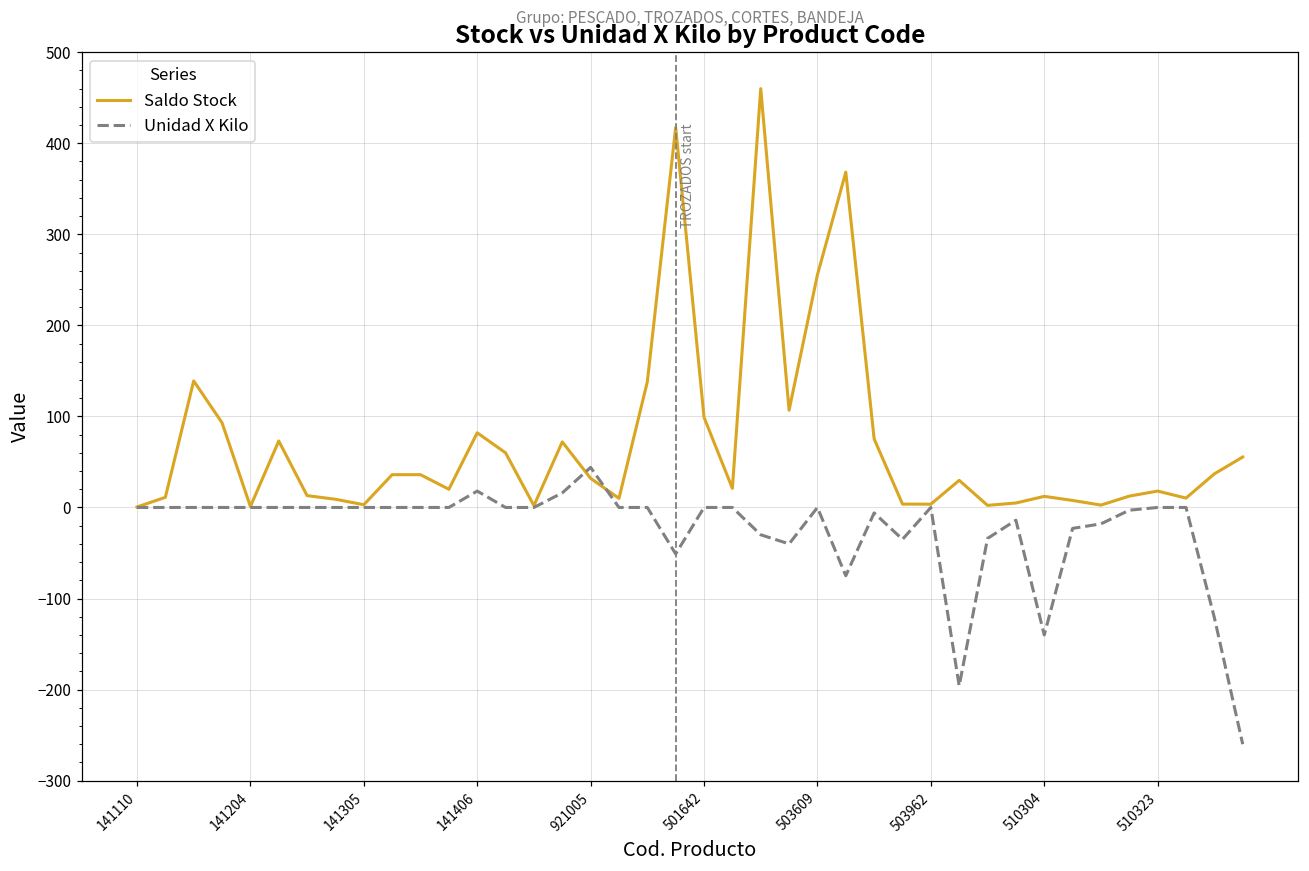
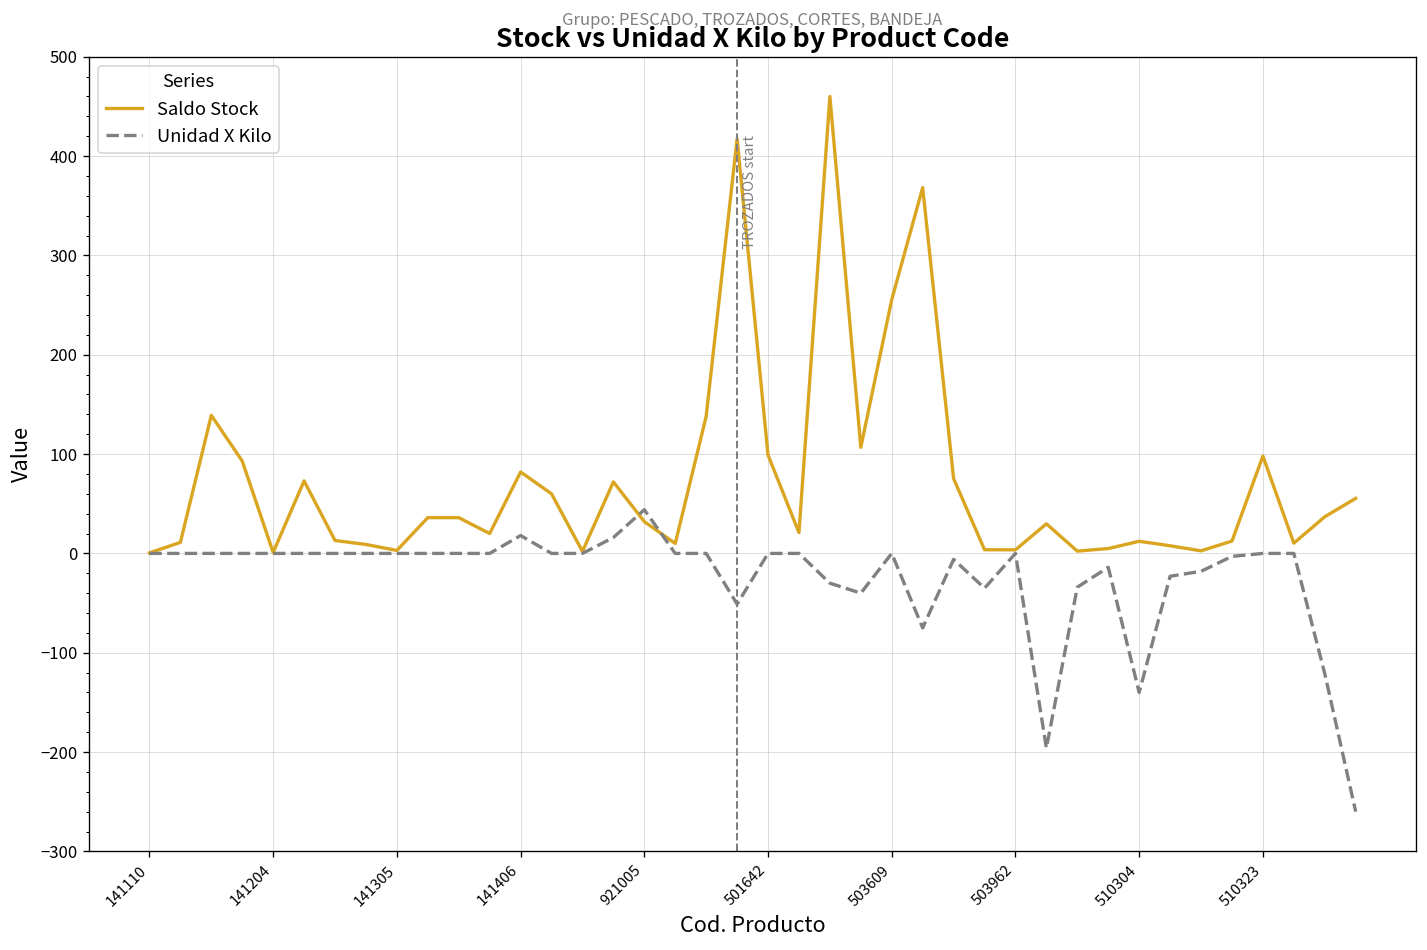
Saldo Stock, 510323: 20 -> 100
